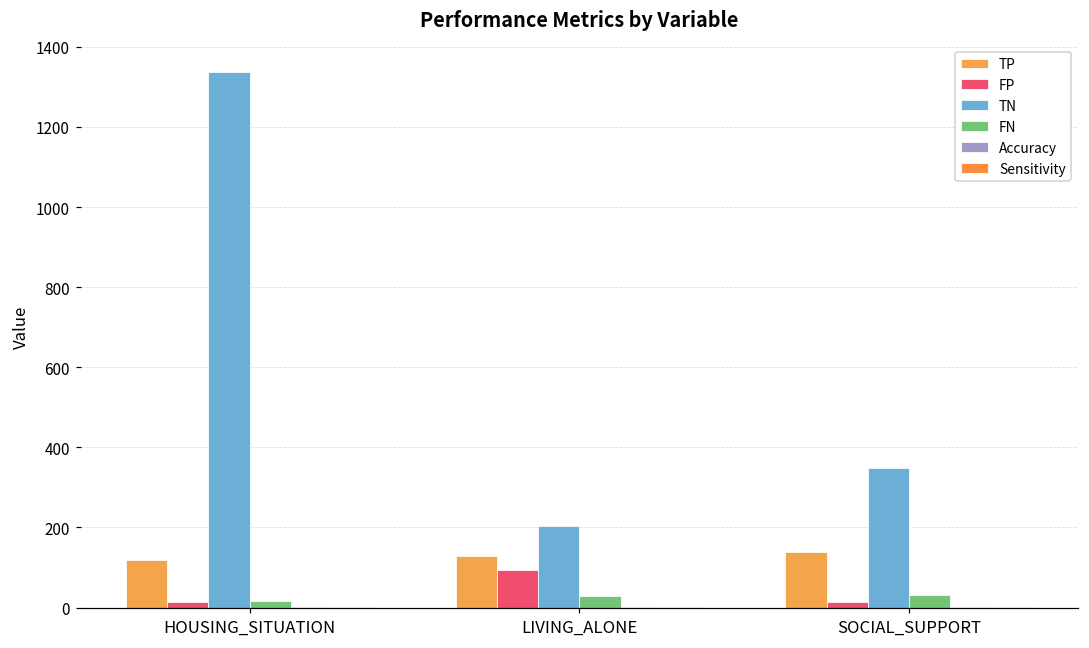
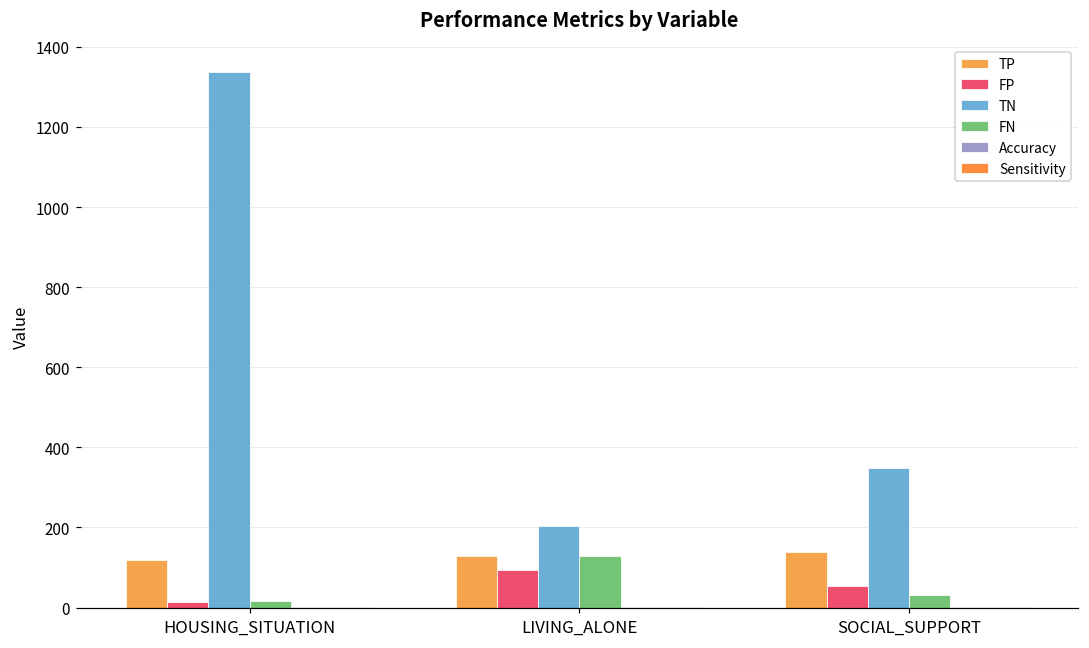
FN, LIVING_ALONE: 30 -> 130
FP, SOCIAL_SUPPORT: 20 -> 50
